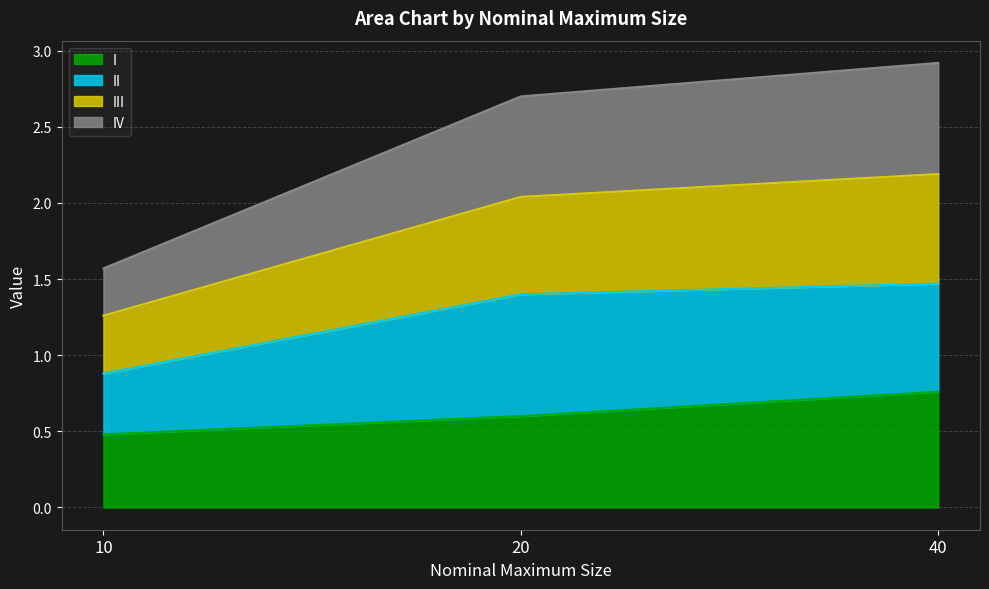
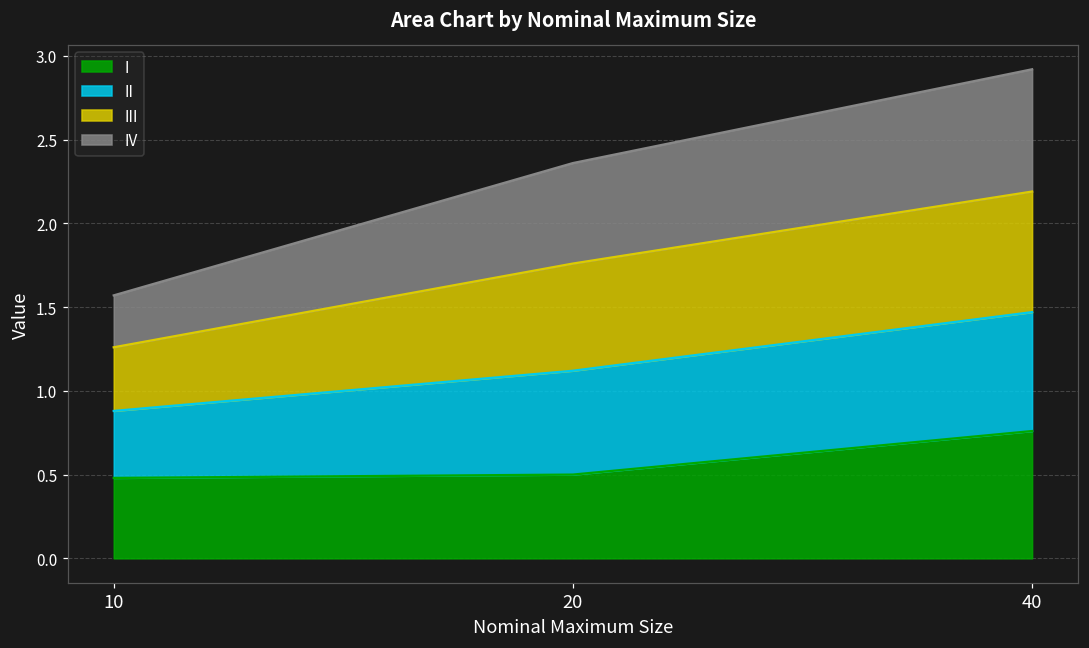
I, 20: 0.6 -> 0.5
II, 20: 0.80 -> 0.62
IV, 20: 0.66 -> 0.60
